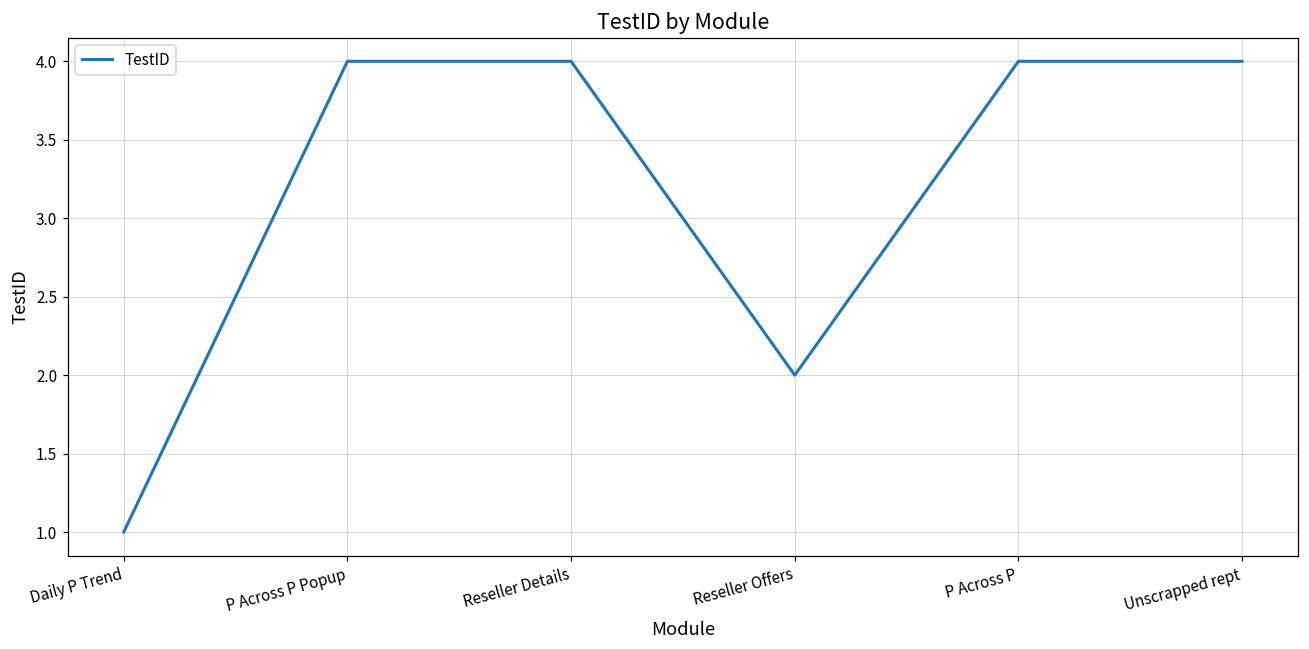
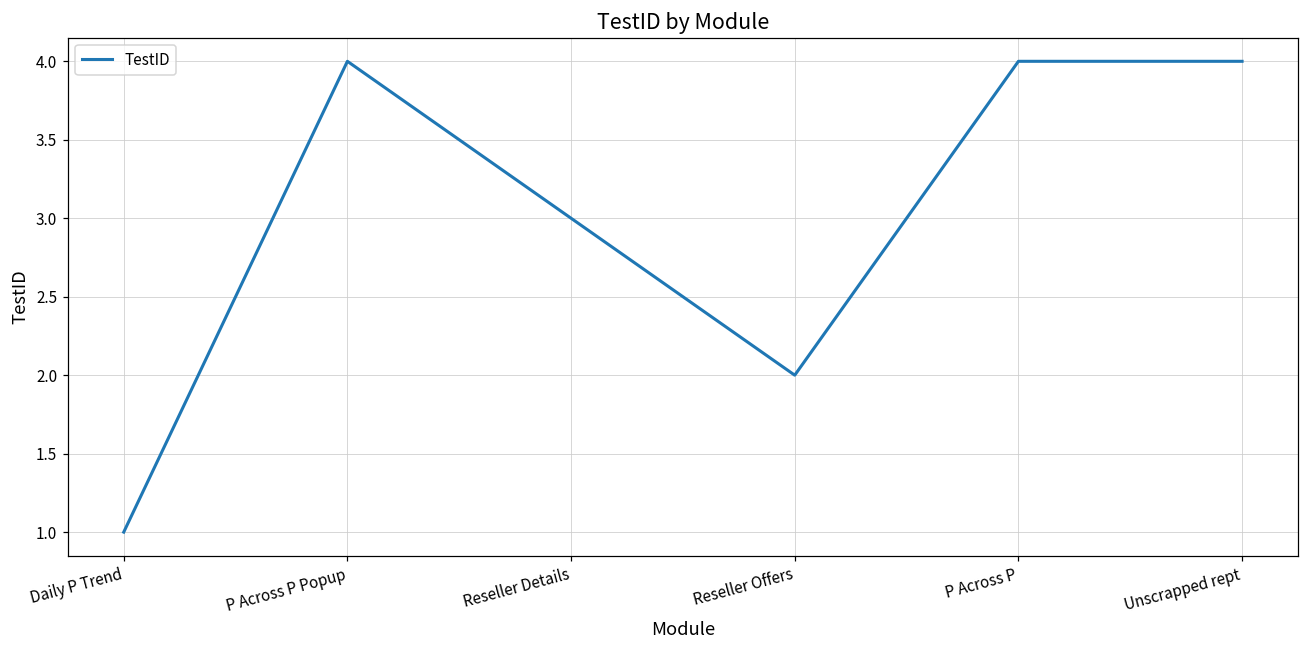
Reseller Details: 4 -> 3
